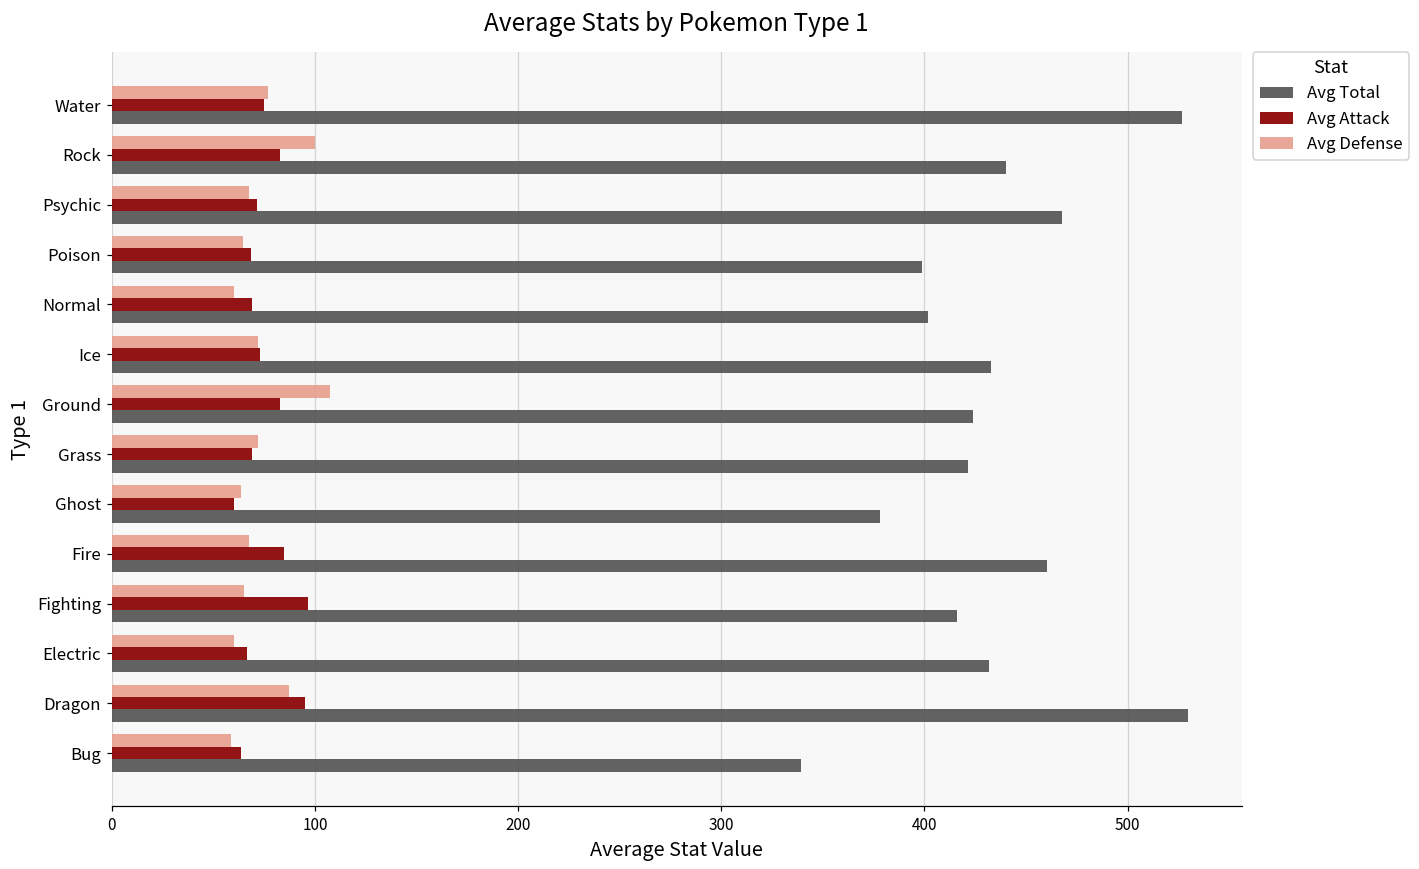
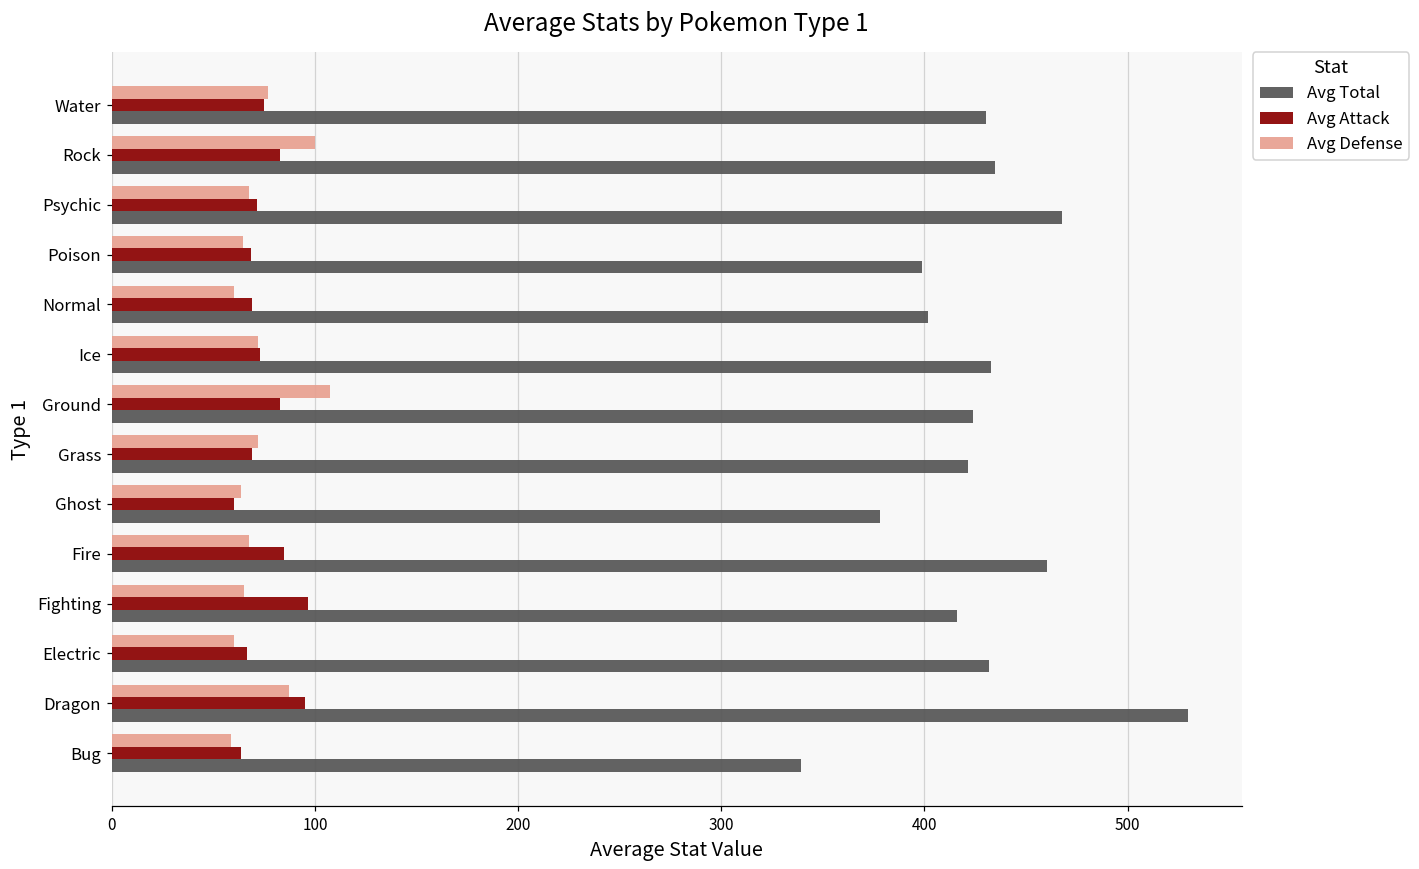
Avg Total, Water: 527 -> 431
Avg Total, Rock: 440 -> 435
